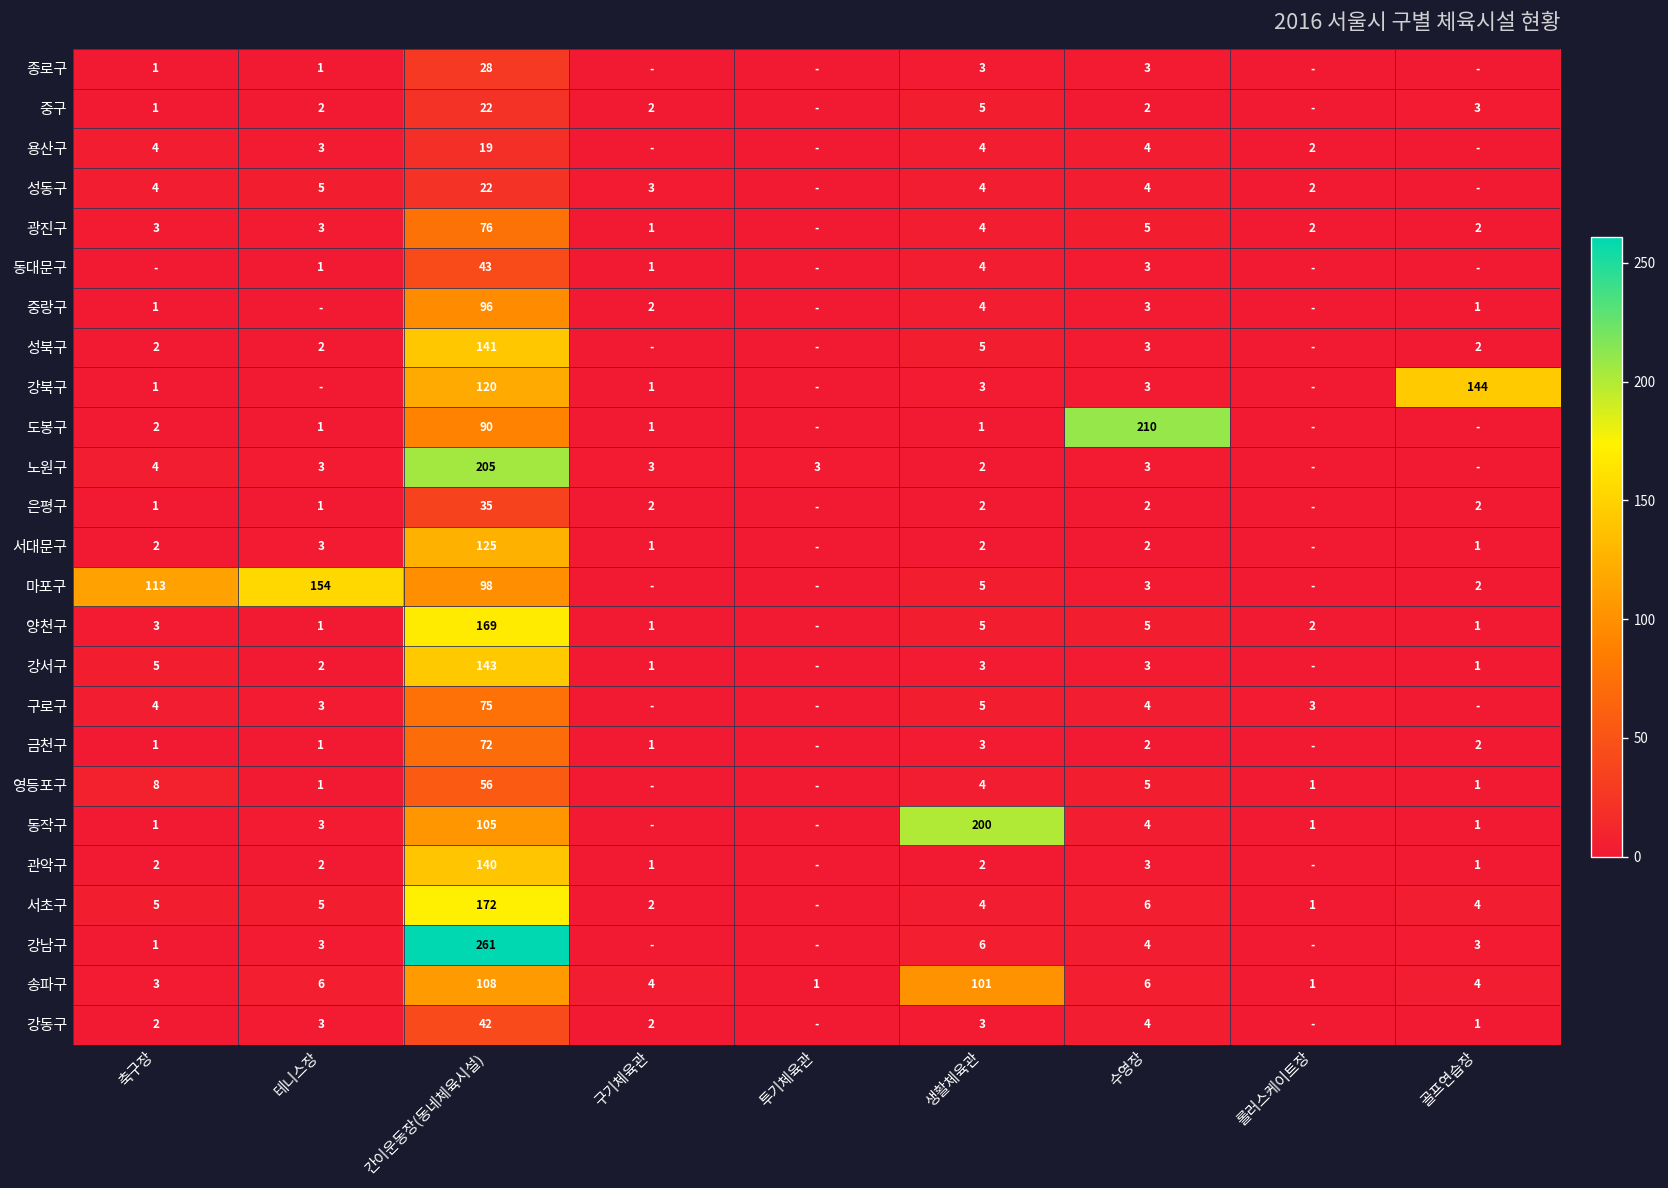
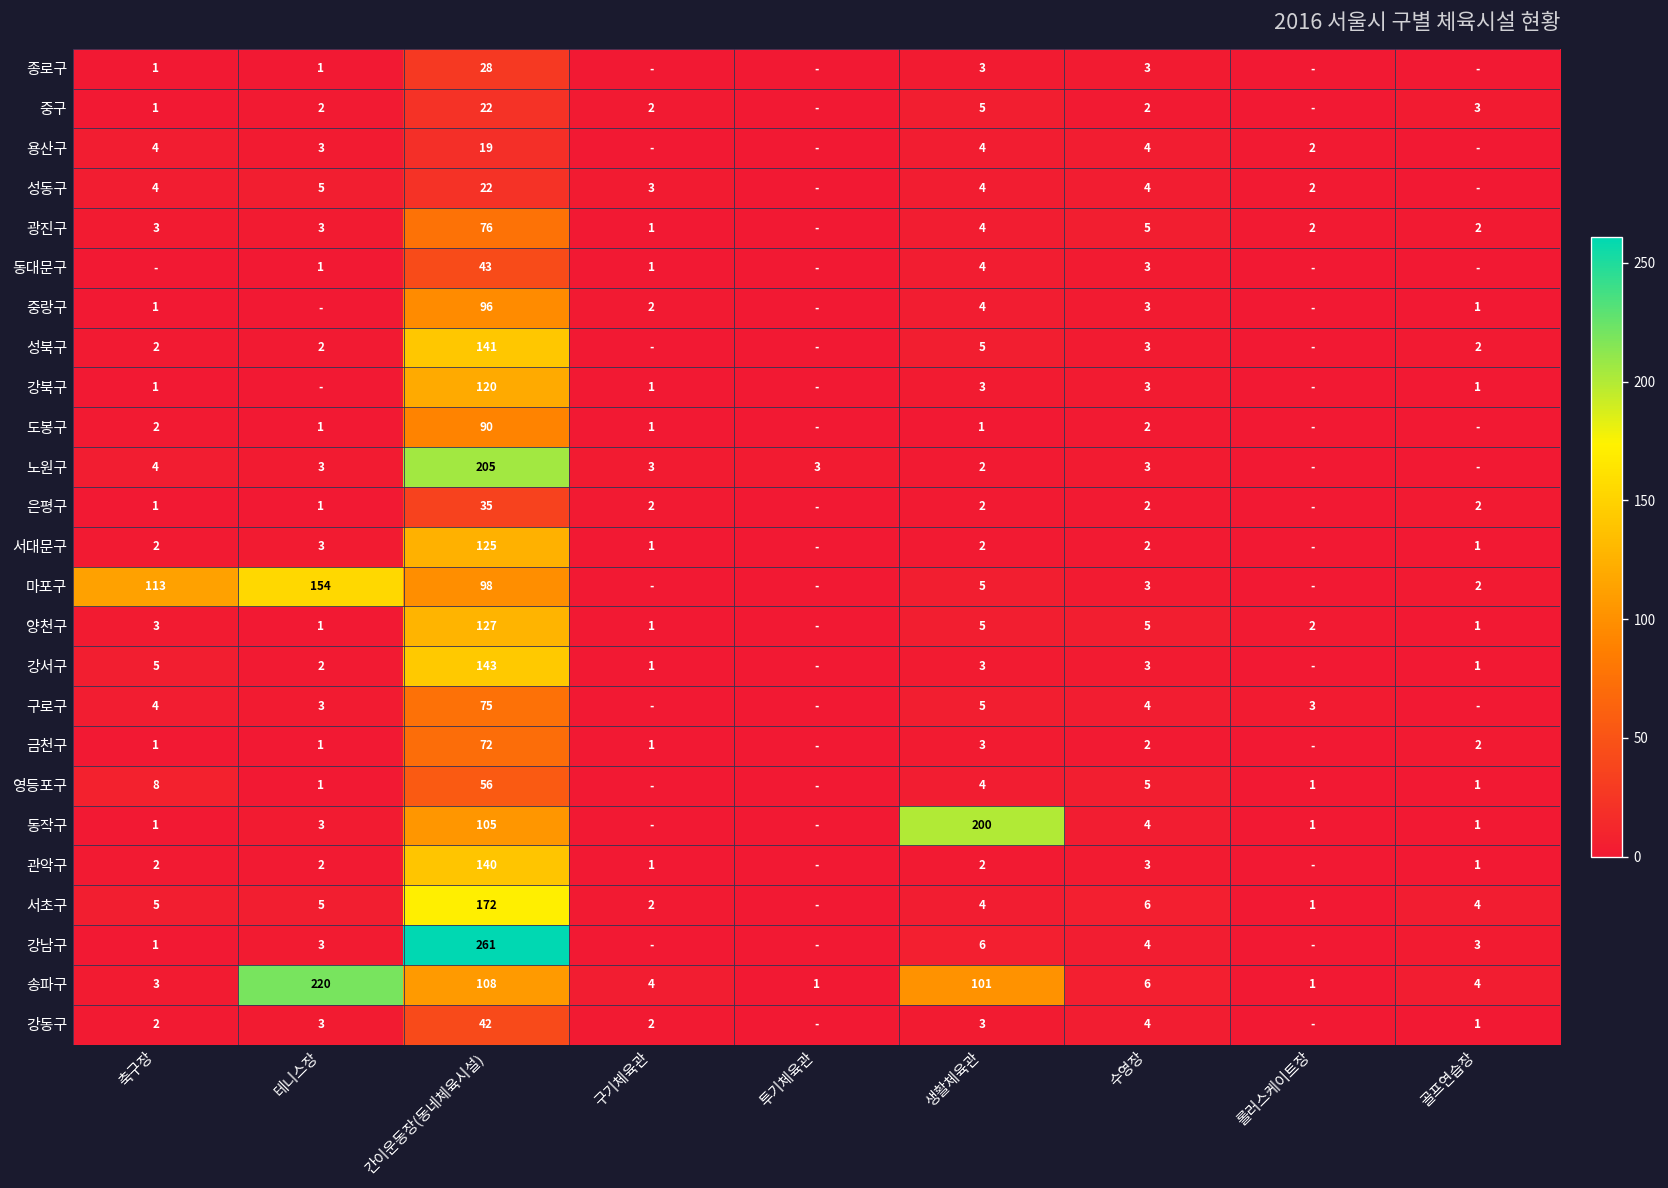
강북구, 골프연습장: 144 -> 1
도봉구, 수영장: 210 -> 2
양천구, 간이운동장(동네체육시설): 169 -> 127
송파구, 테니스장: 6 -> 220
